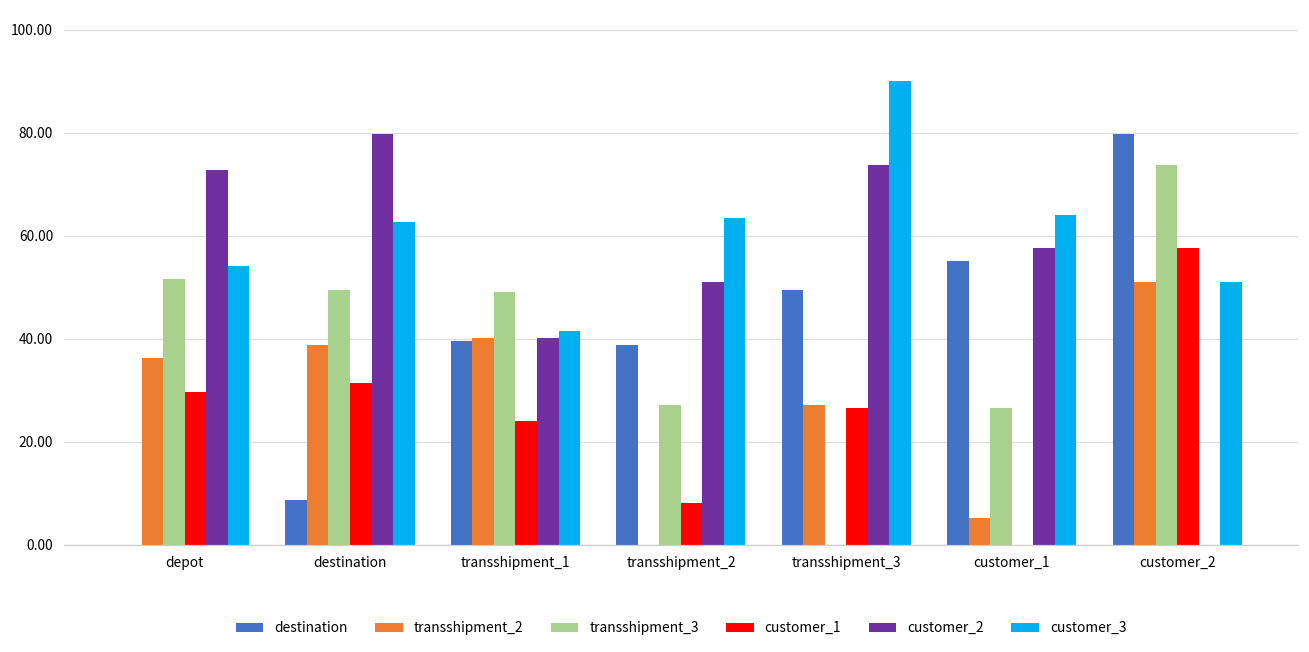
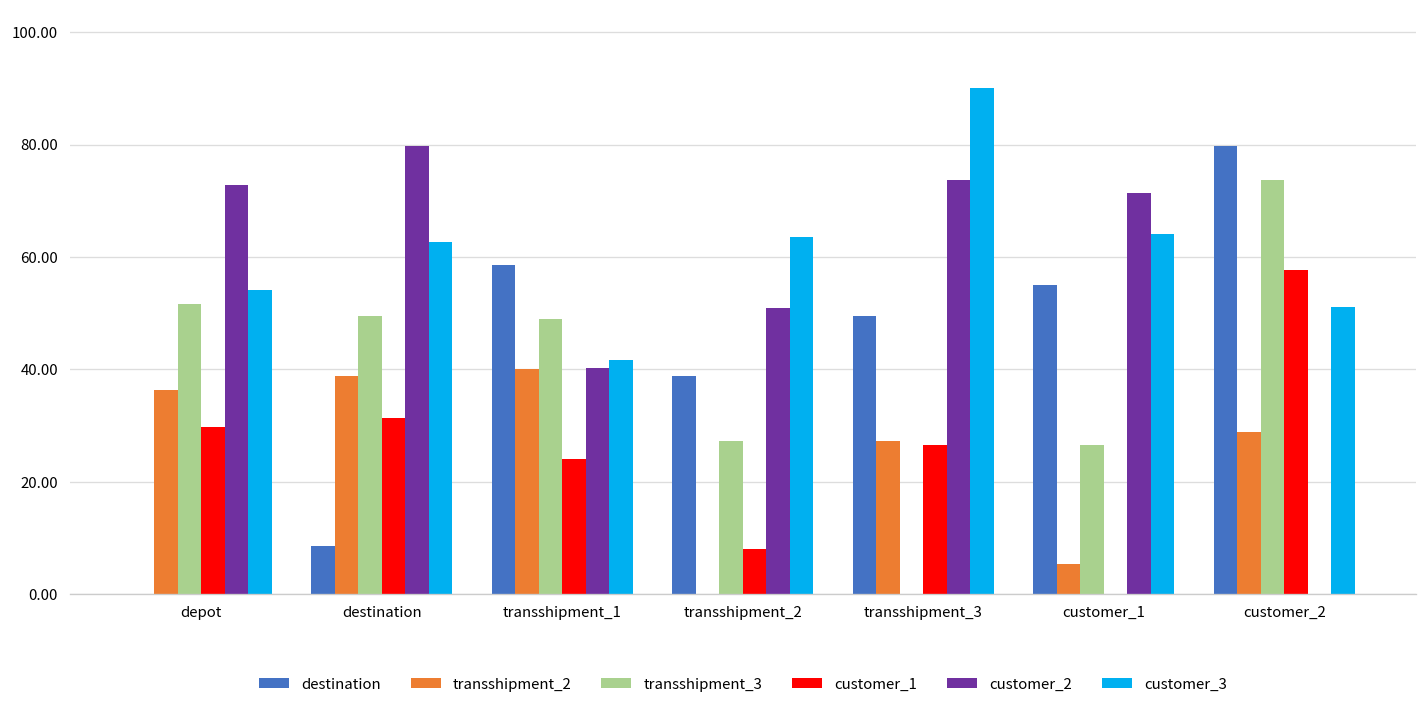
destination, transshipment_1: 40 -> 59
customer_2, customer_1: 58 -> 71
transshipment_2, customer_2: 51 -> 29
